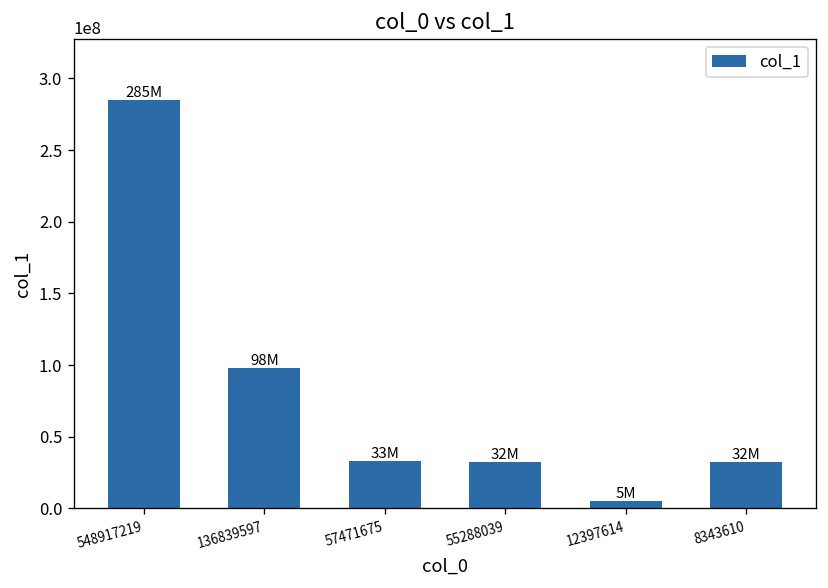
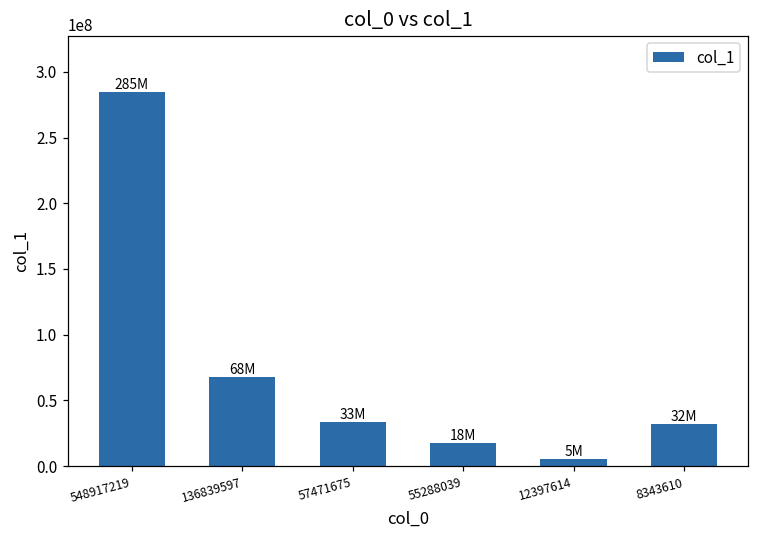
136839597: 98M -> 68M
55288039: 32M -> 18M
